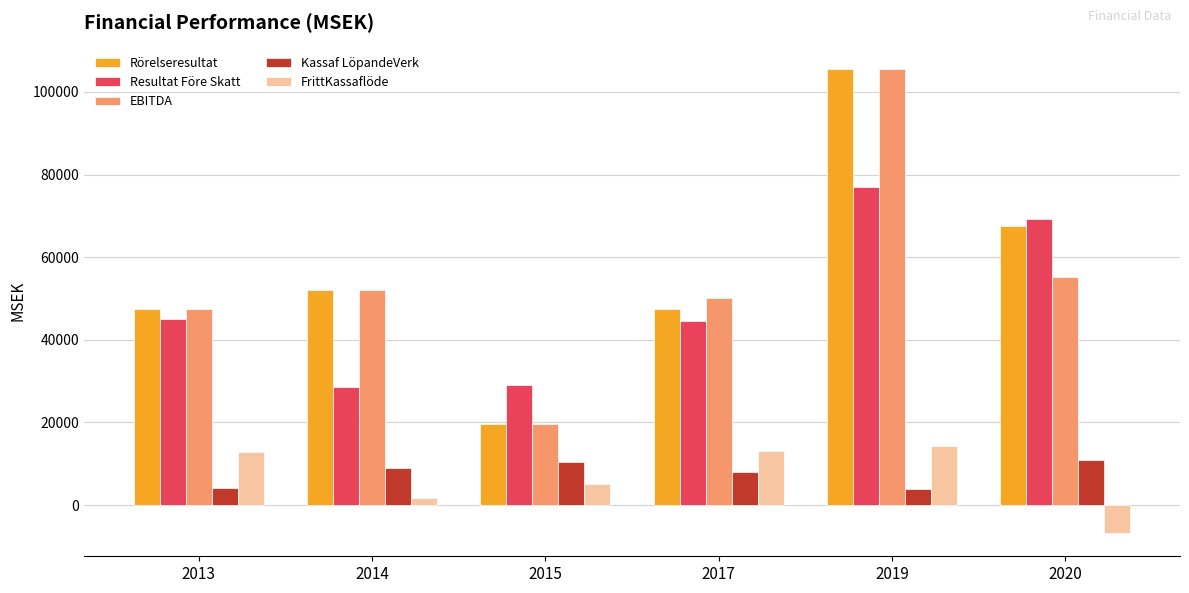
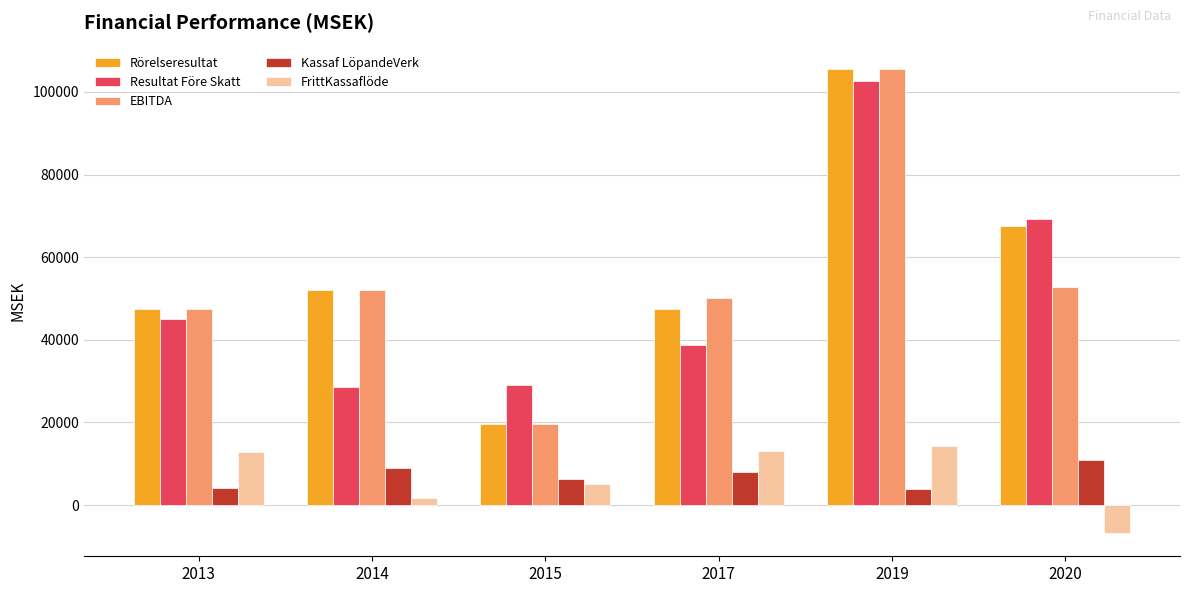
Kassaf LöpandeVerk, 2015: 11000 -> 6000
Resultat Före Skatt, 2017: 45000 -> 39000
Resultat Före Skatt, 2019: 77000 -> 103000
EBITDA, 2020: 55000 -> 53000
